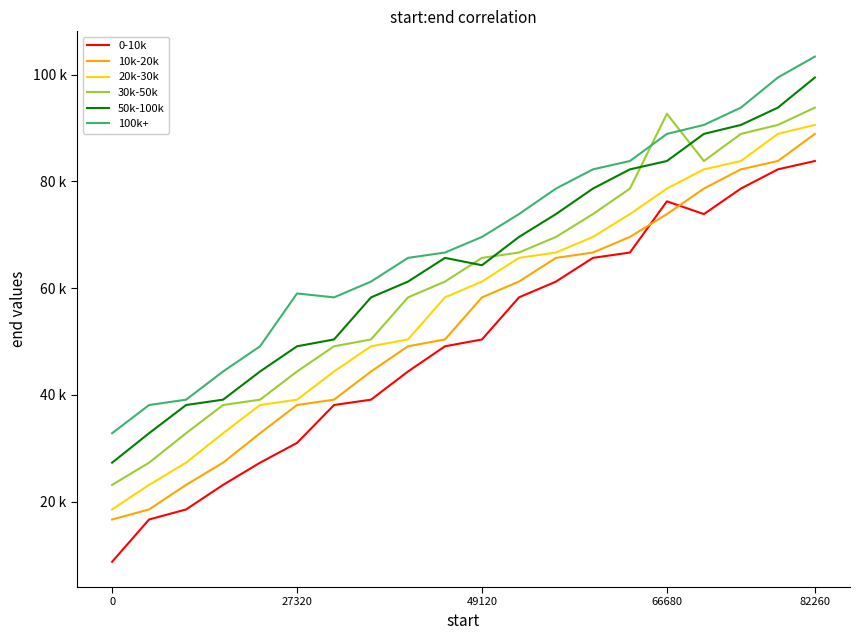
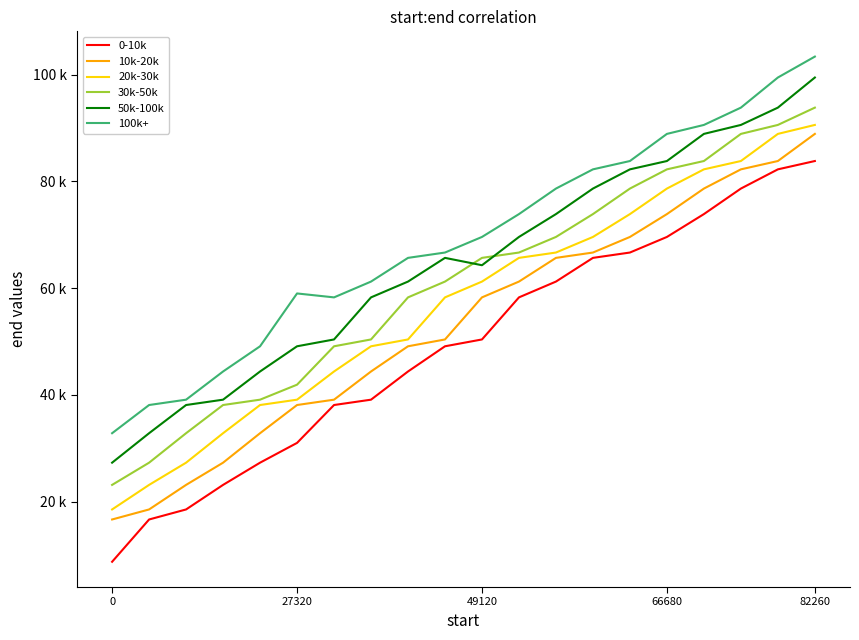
30k-50k, 27320: 44000 -> 42000
0-10k, 66680: 76000 -> 70000
30k-50k, 66680: 93000 -> 82000
